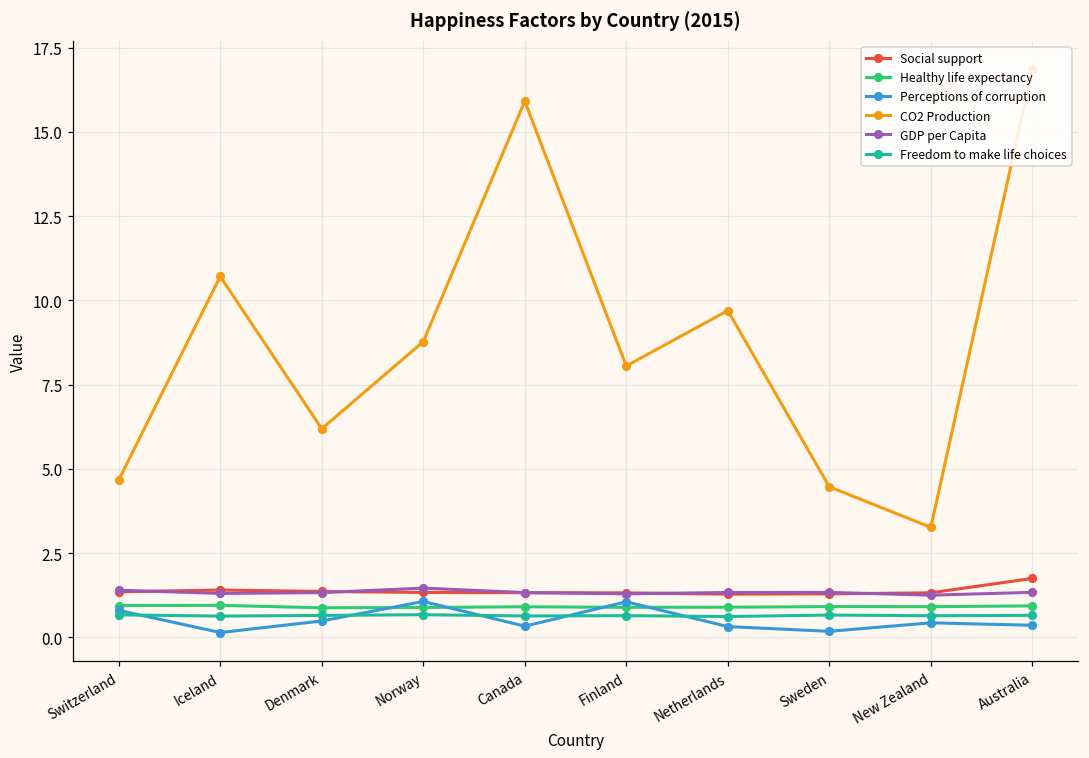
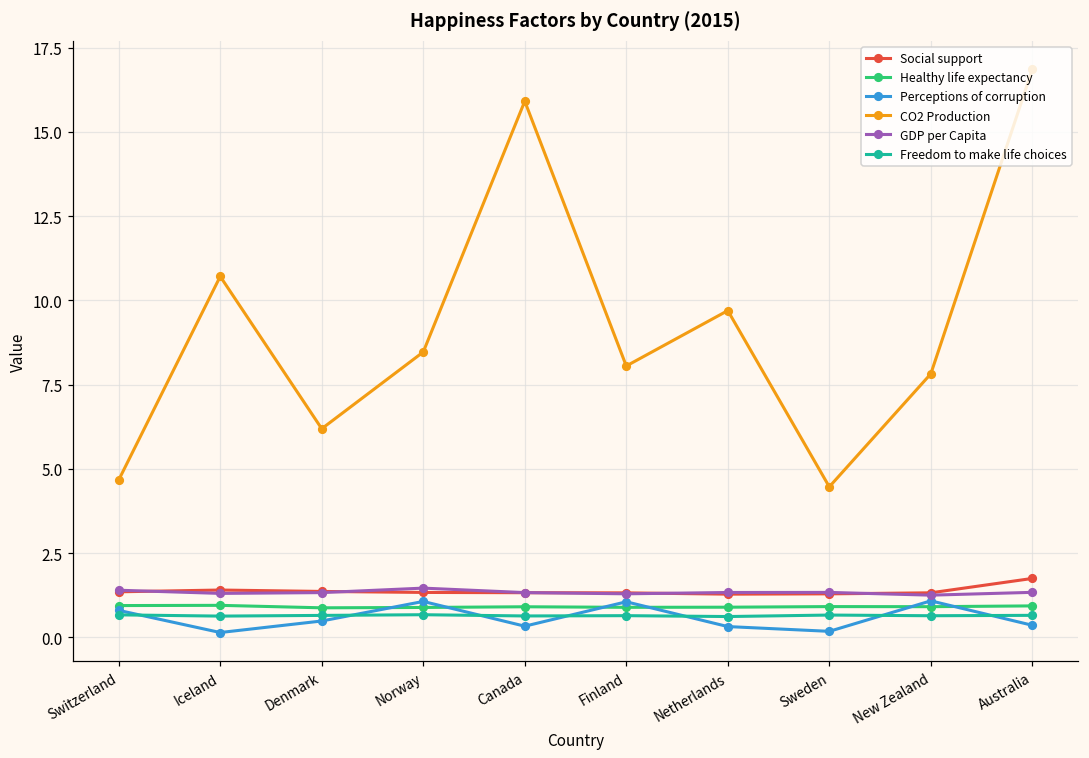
CO2 Production, Norway: 8.8 -> 8.5
Perceptions of corruption, New Zealand: 0.4 -> 1.1
CO2 Production, New Zealand: 3.3 -> 7.8
